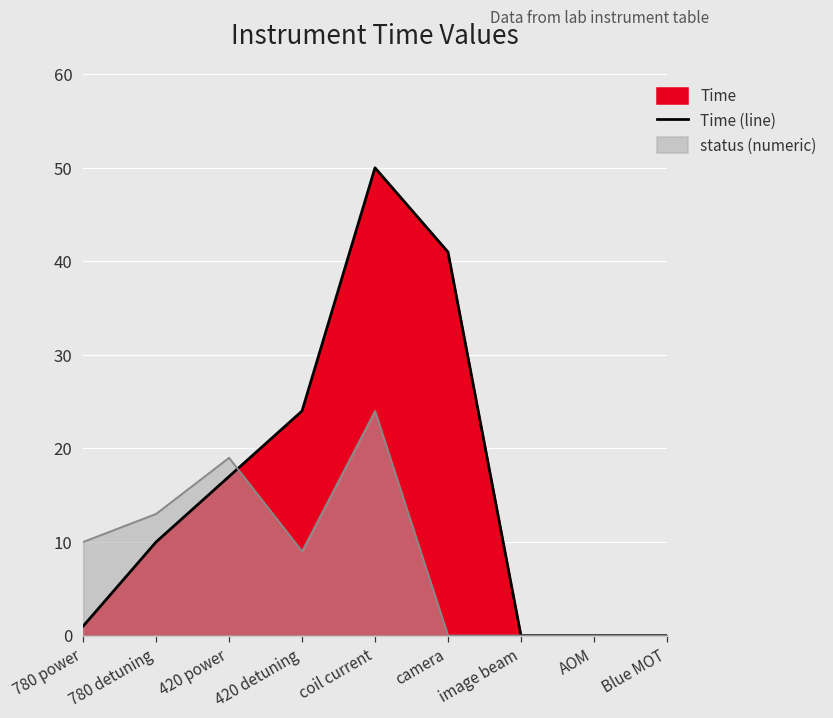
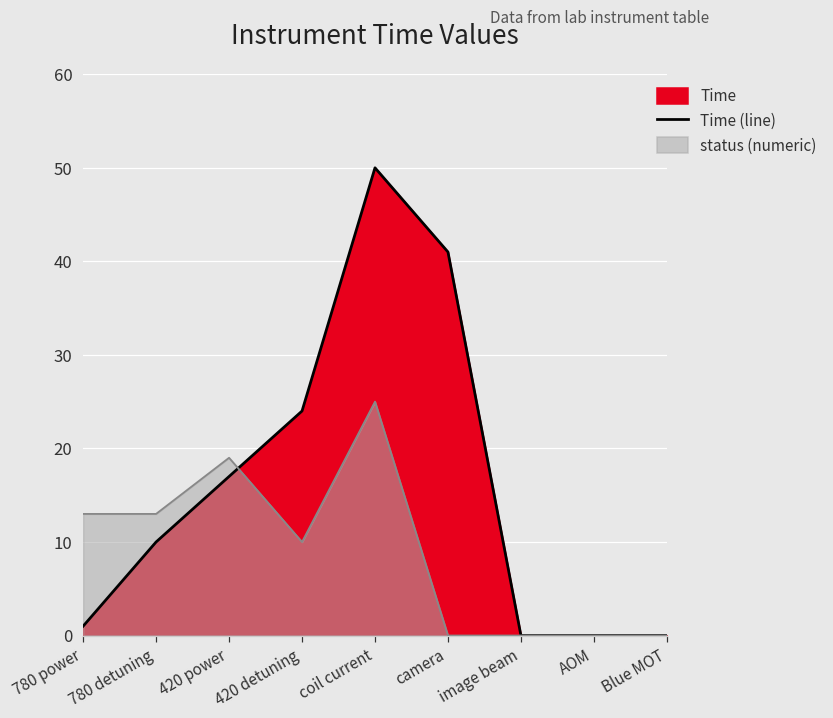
status (numeric), 780 power: 10 -> 13
status (numeric), 420 detuning: 9 -> 10
status (numeric), coil current: 24 -> 25
